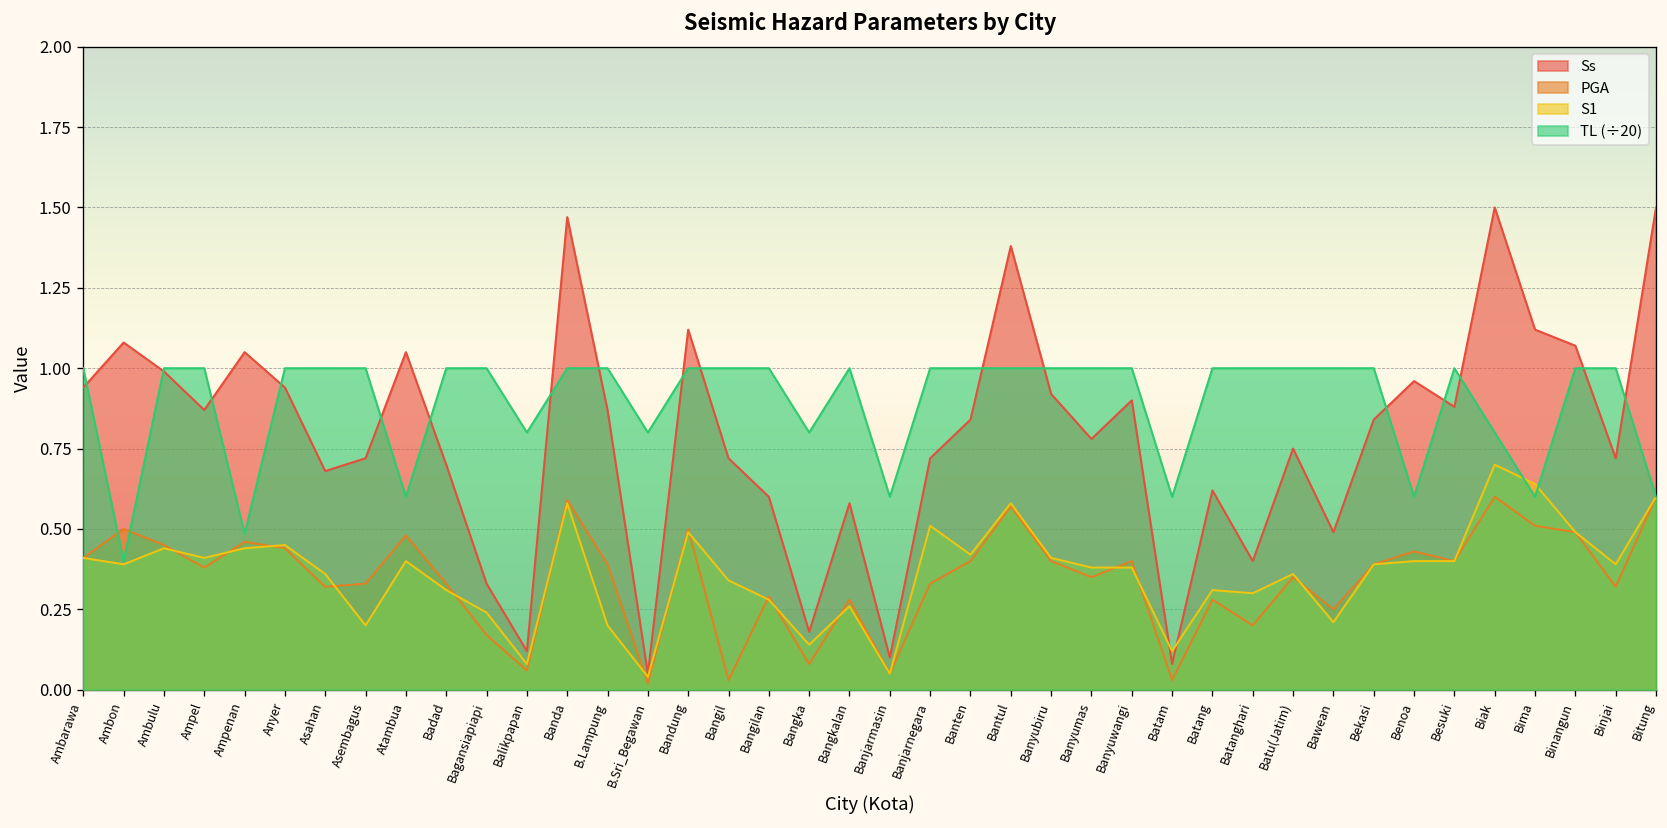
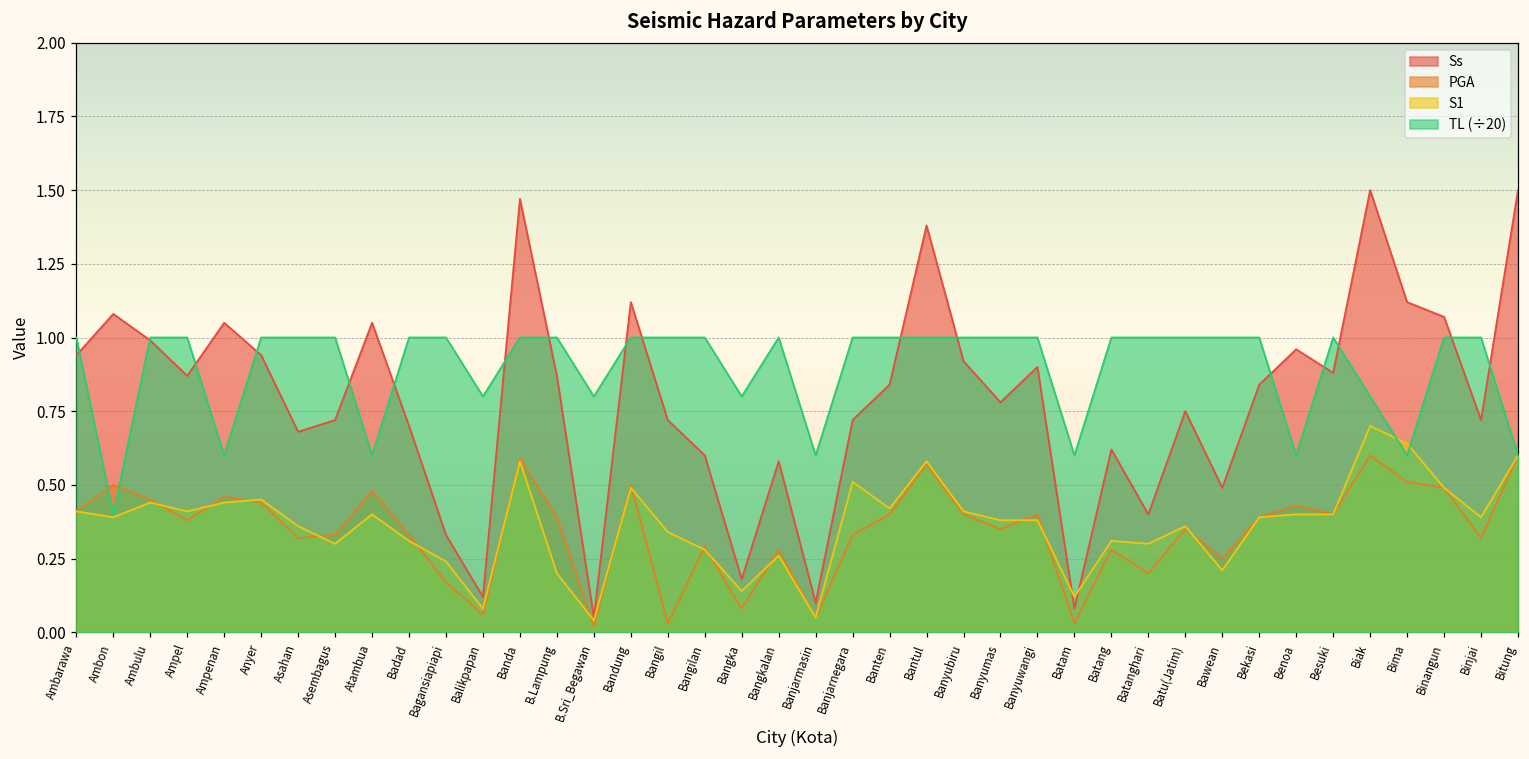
TL (÷20), Ampenan: 0.49 -> 0.60
S1, Asembagus: 0.2 -> 0.3
